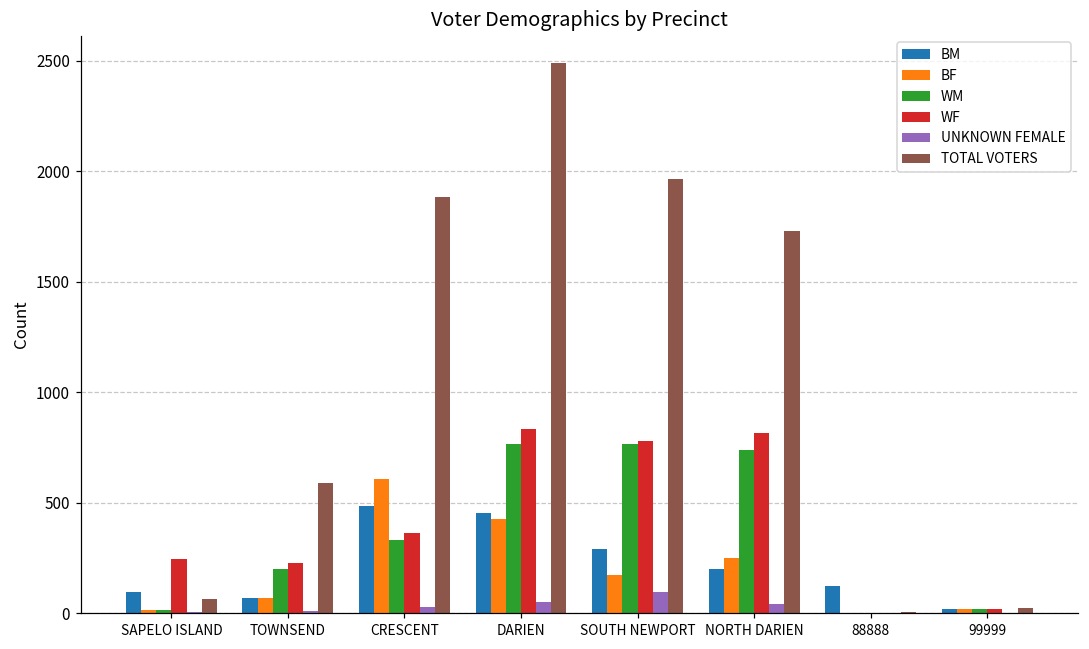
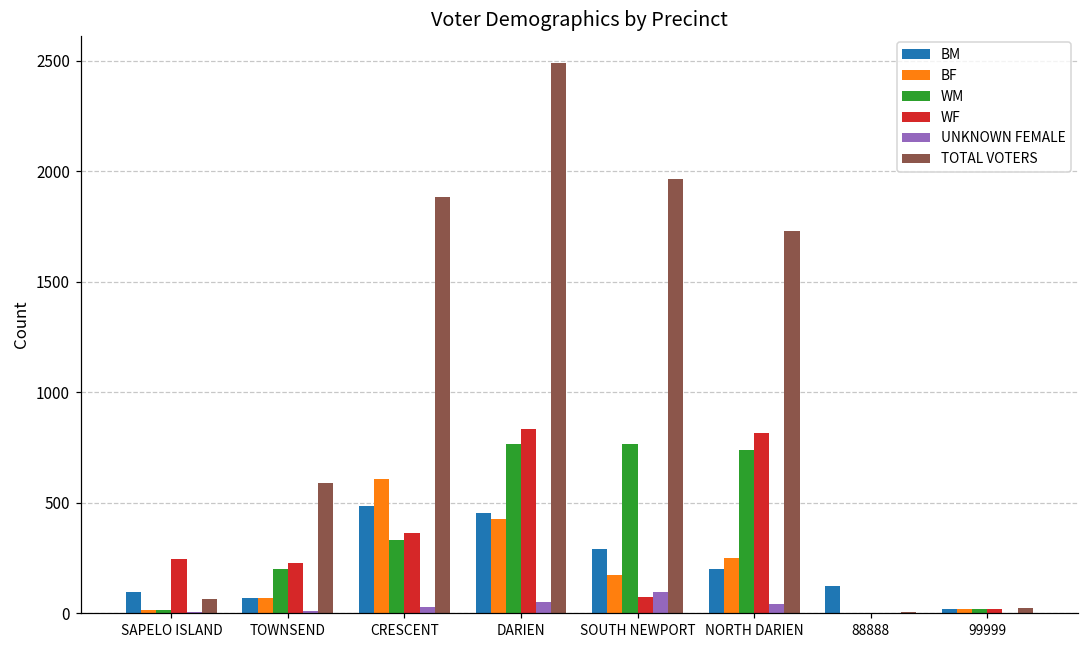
WF, SOUTH NEWPORT: 780 -> 70
